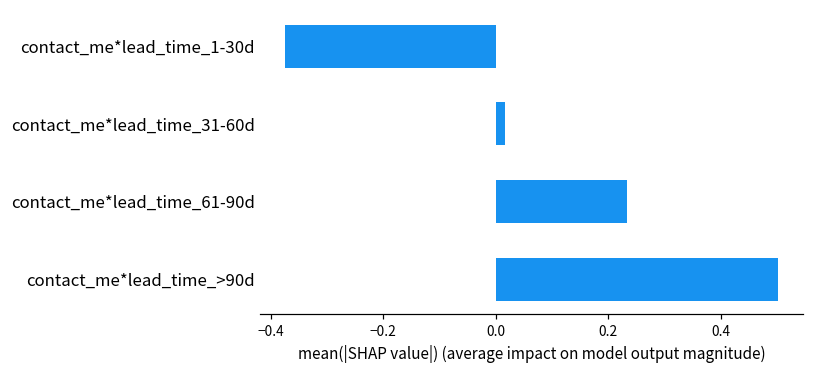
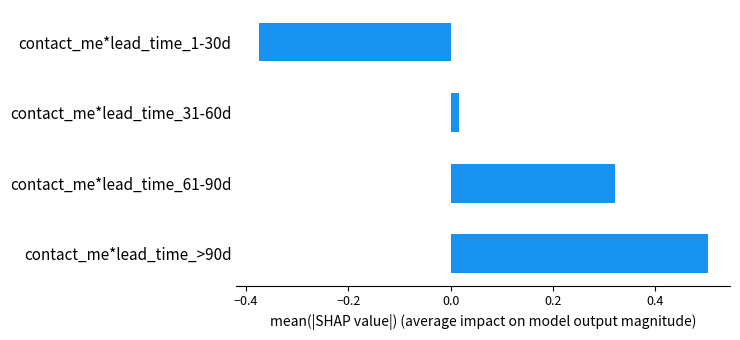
contact_me*lead_time_61-90d: 0.23 -> 0.32
